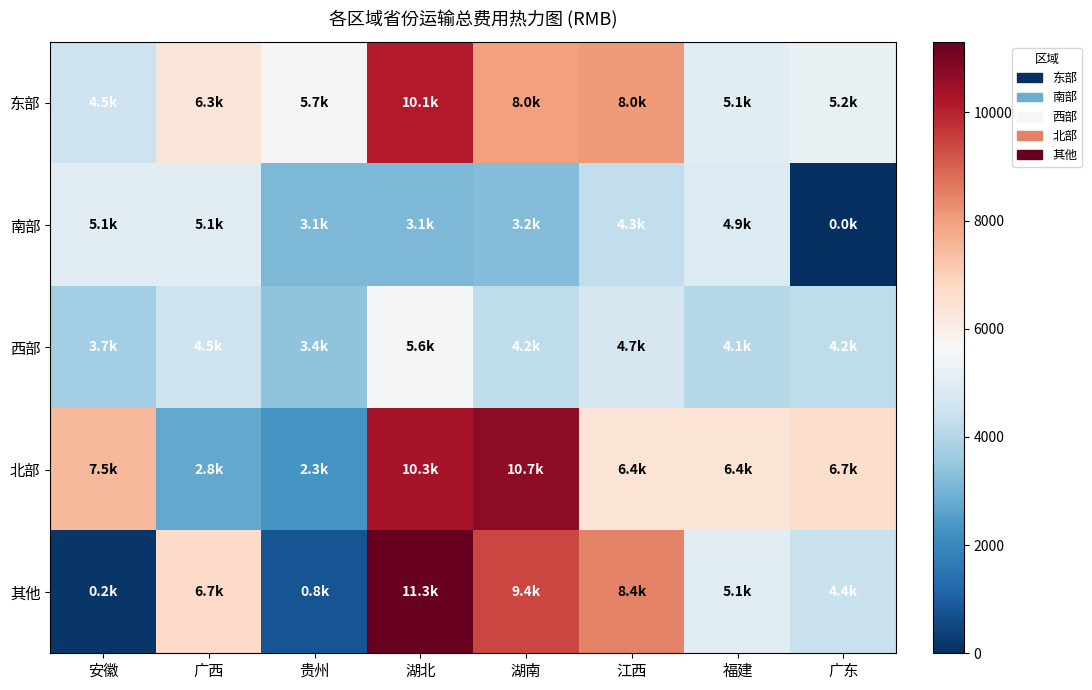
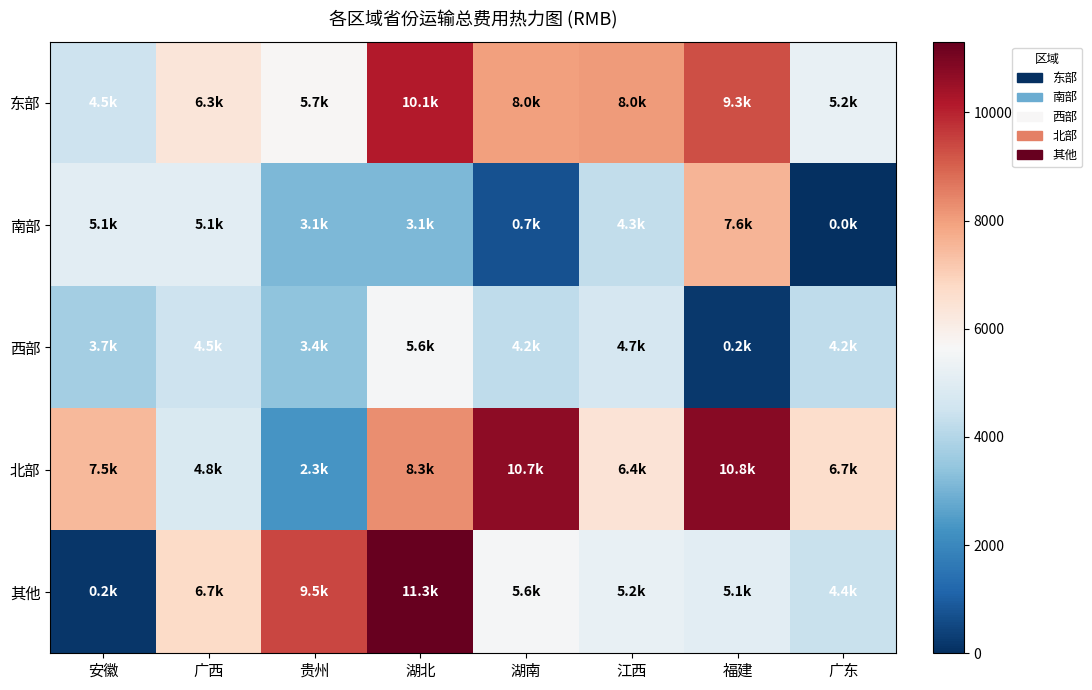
东部, 福建: 5.1k -> 9.3k
南部, 湖南: 3.2k -> 0.7k
南部, 福建: 4.9k -> 7.6k
西部, 福建: 4.1k -> 0.2k
北部, 广西: 2.8k -> 4.8k
北部, 湖北: 10.3k -> 8.3k
北部, 福建: 6.4k -> 10.8k
其他, 贵州: 0.8k -> 9.5k
其他, 湖南: 9.4k -> 5.6k
其他, 江西: 8.4k -> 5.2k
